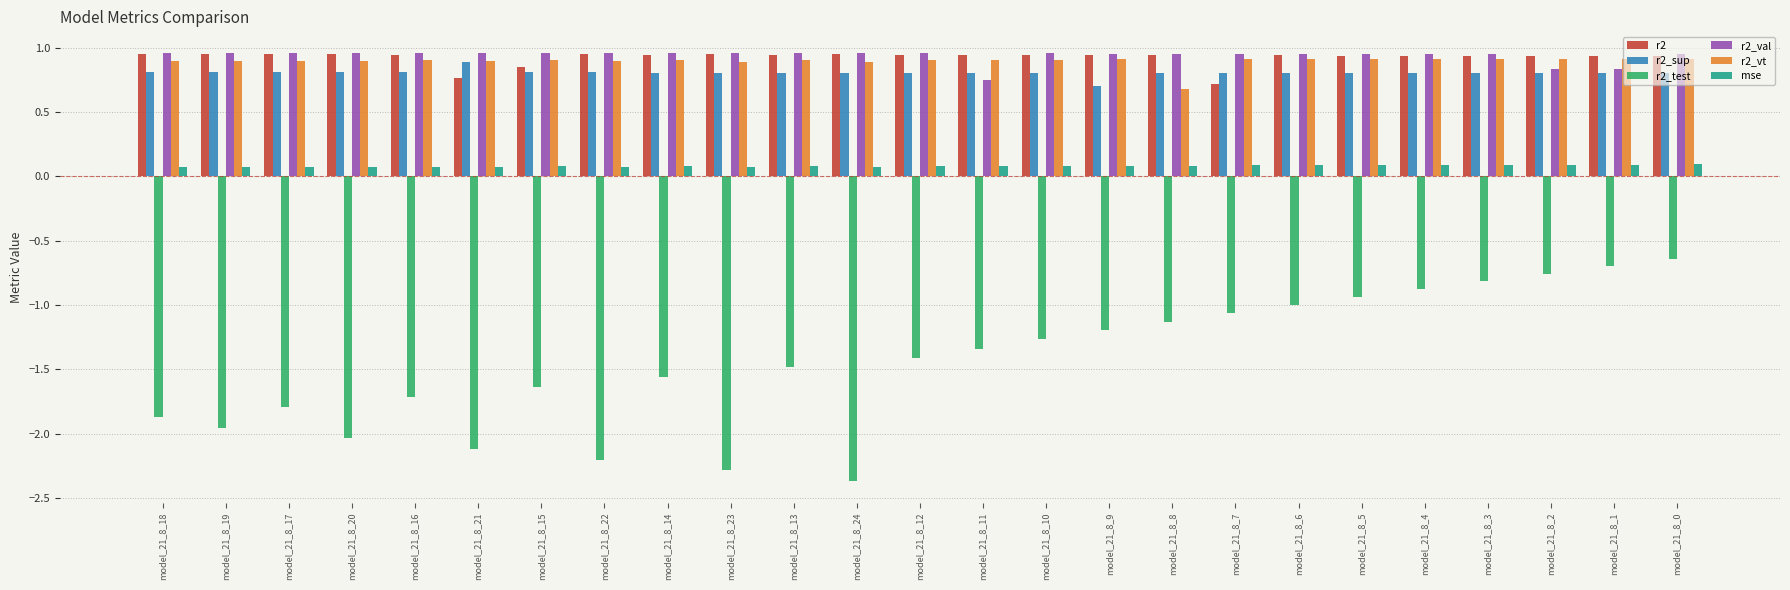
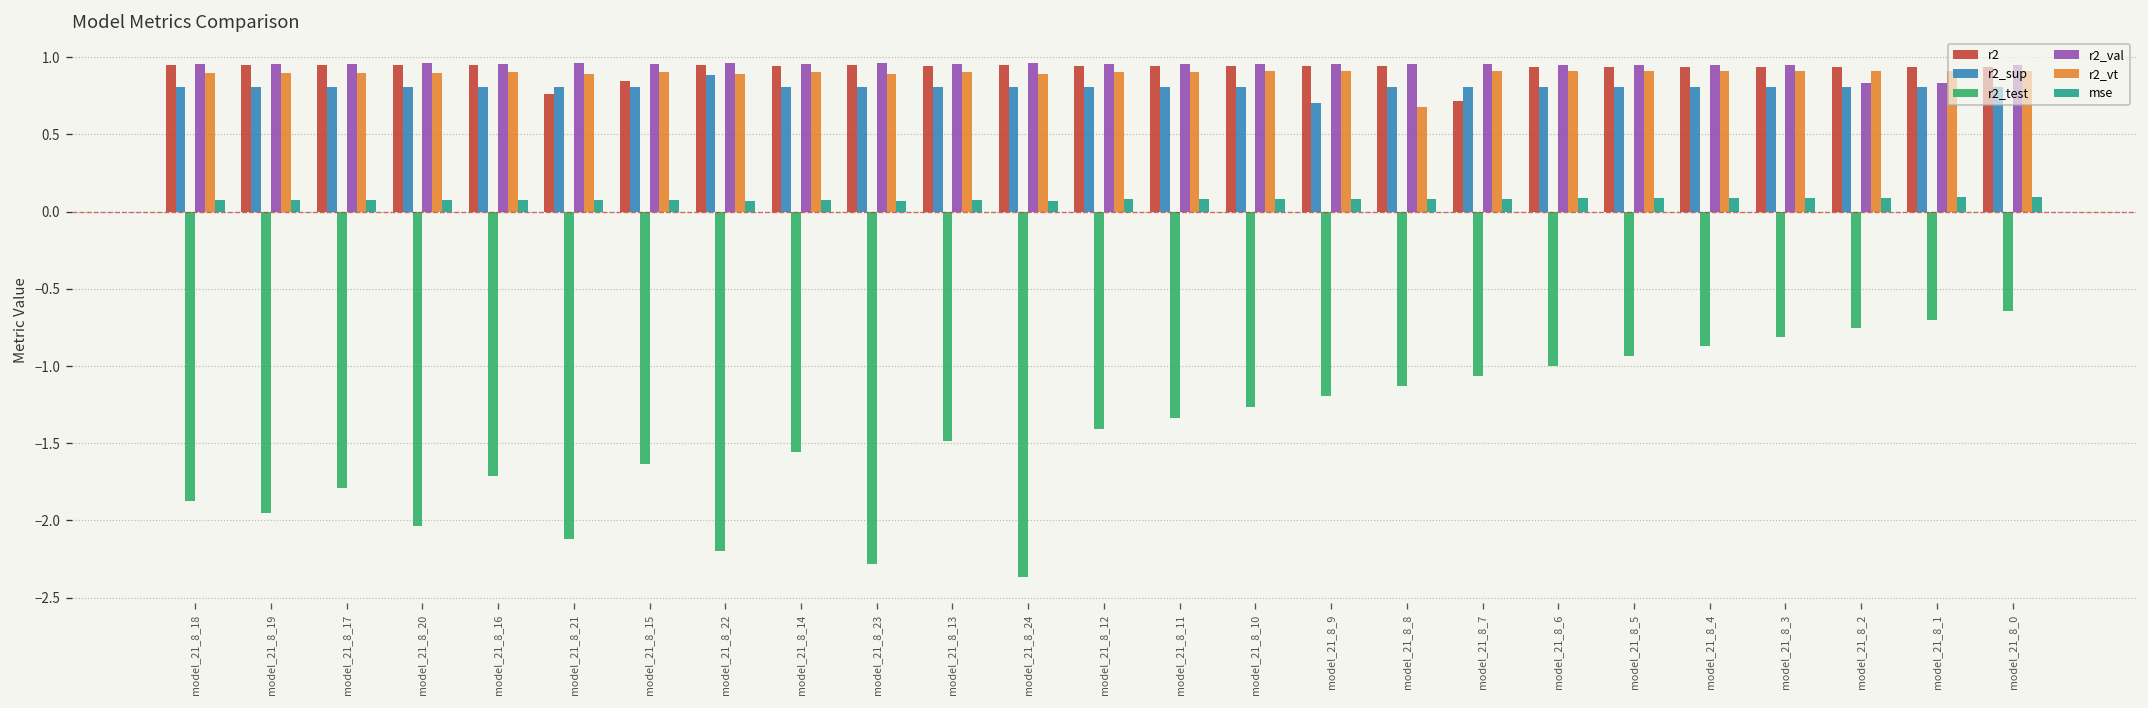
r2_sup, model_21_8_21: 0.89 -> 0.81
r2_sup, model_21_8_22: 0.81 -> 0.89
r2_val, model_21_8_11: 0.75 -> 0.96
